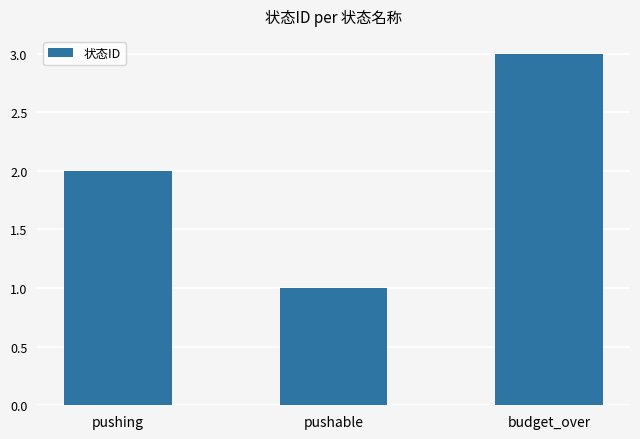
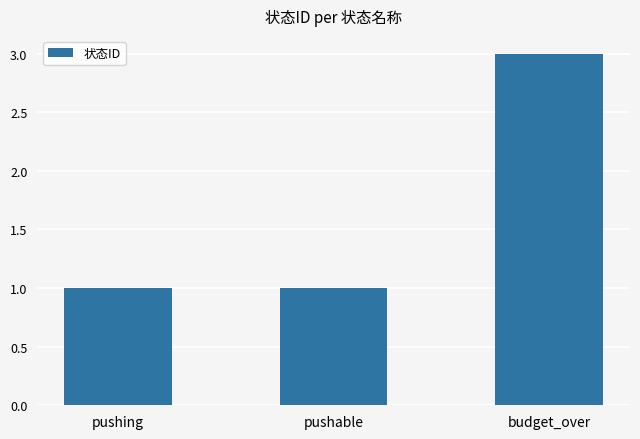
pushing: 2 -> 1
